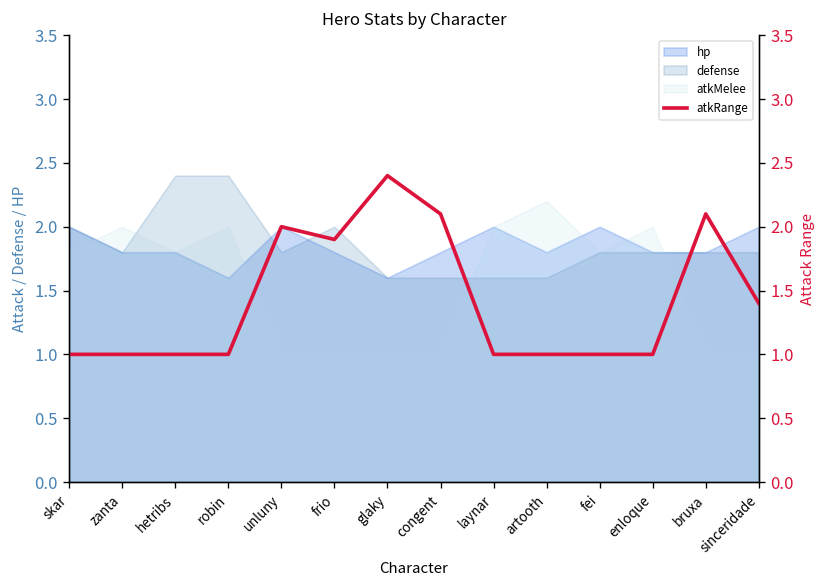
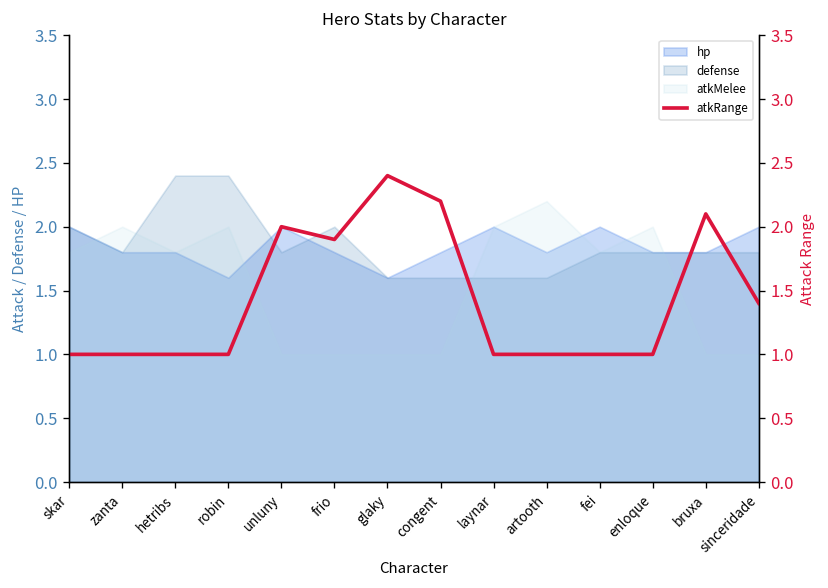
atkRange, congent: 2.1 -> 2.2
